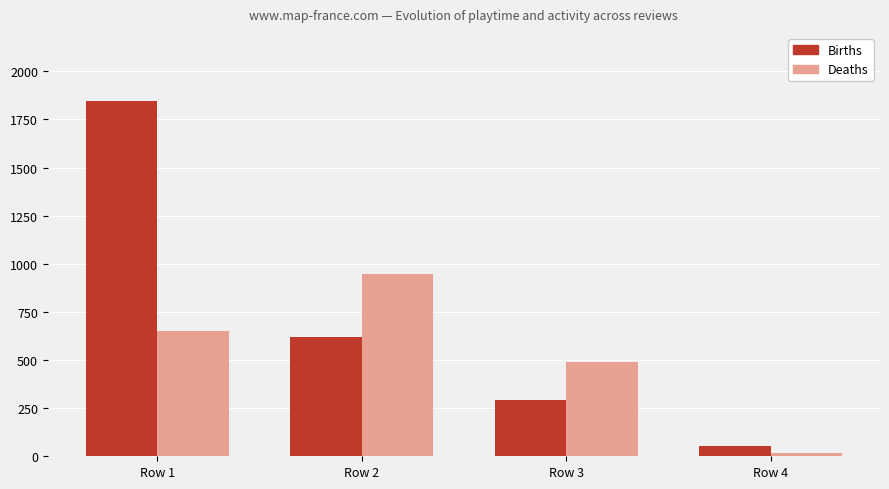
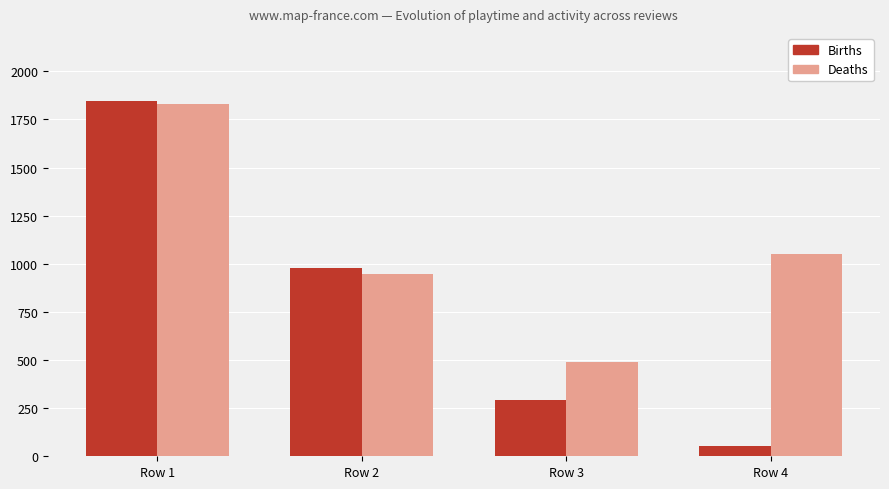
Deaths, Row 1: 650 -> 1830
Births, Row 2: 620 -> 980
Deaths, Row 4: 20 -> 1050
